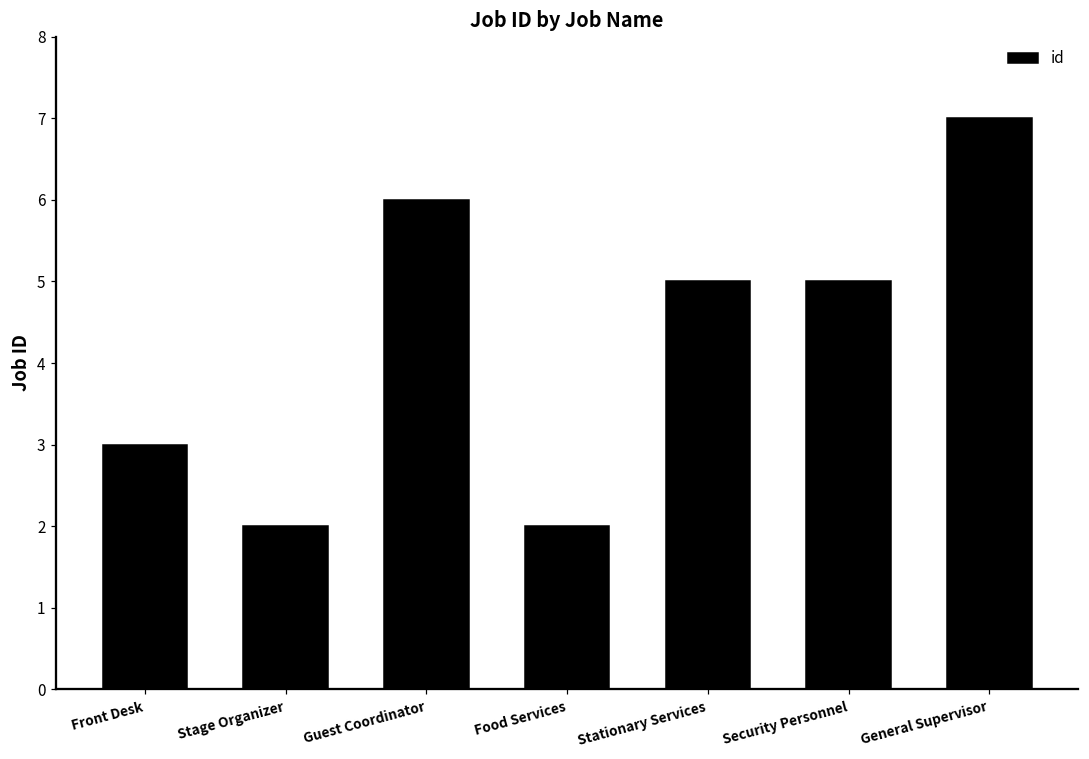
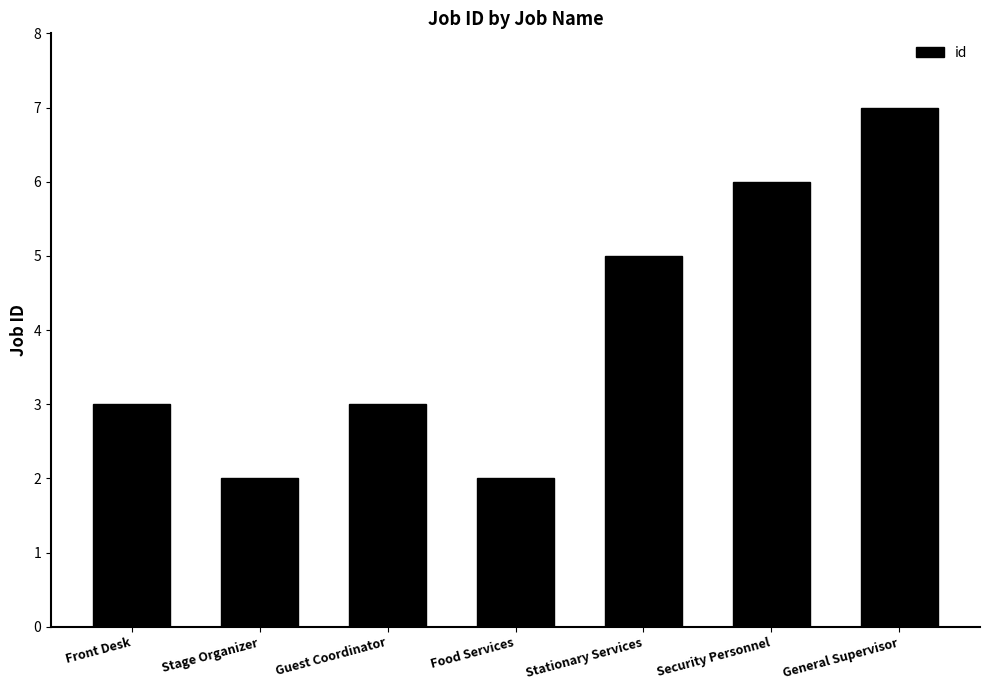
Guest Coordinator: 6 -> 3
Security Personnel: 5 -> 6
